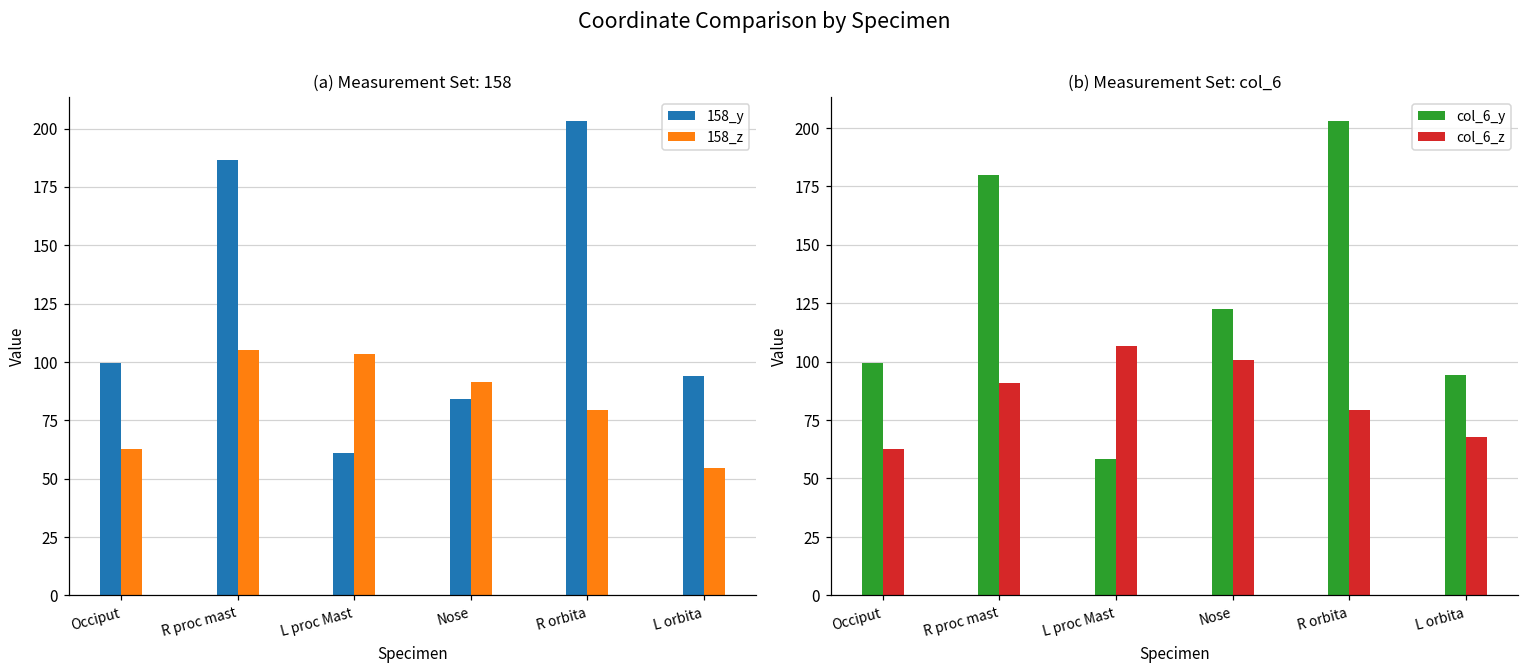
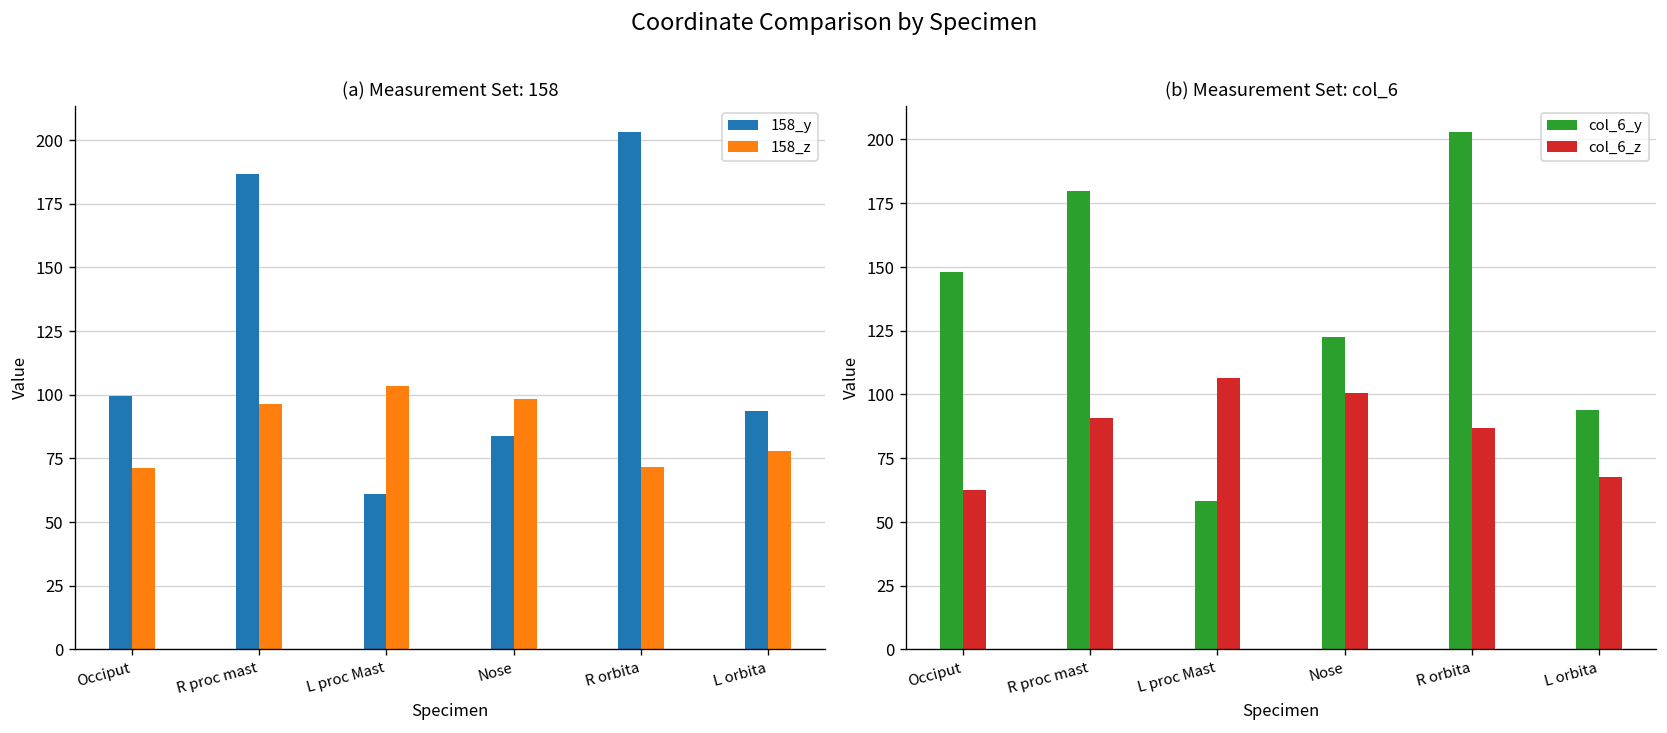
(a) Measurement Set: 158, 158_z, Occiput: 63 -> 71
(a) Measurement Set: 158, 158_z, R proc mast: 105 -> 96
(a) Measurement Set: 158, 158_z, Nose: 92 -> 98
(a) Measurement Set: 158, 158_z, R orbita: 79 -> 72
(a) Measurement Set: 158, 158_z, L orbita: 54 -> 78
(b) Measurement Set: col_6, col_6_y, Occiput: 99 -> 148
(b) Measurement Set: col_6, col_6_z, R orbita: 79 -> 87
